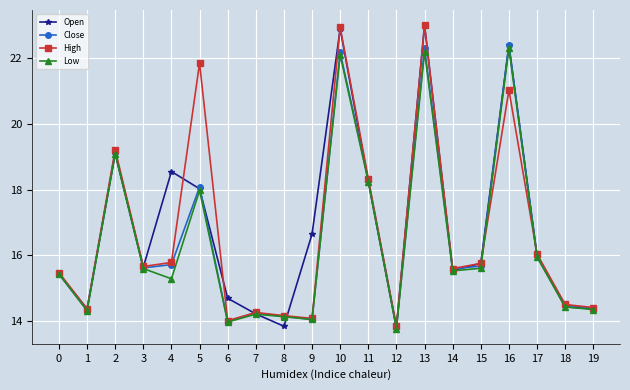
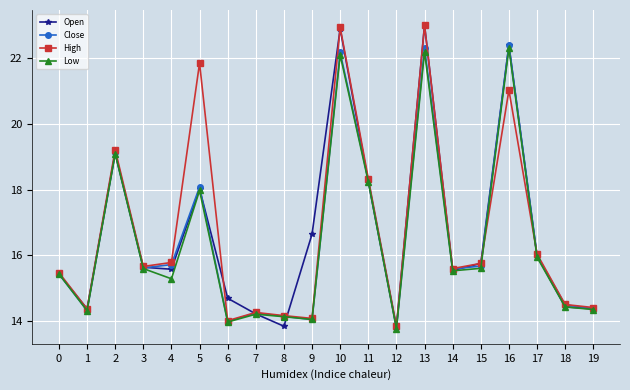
Open, 4: 18.5 -> 15.6
